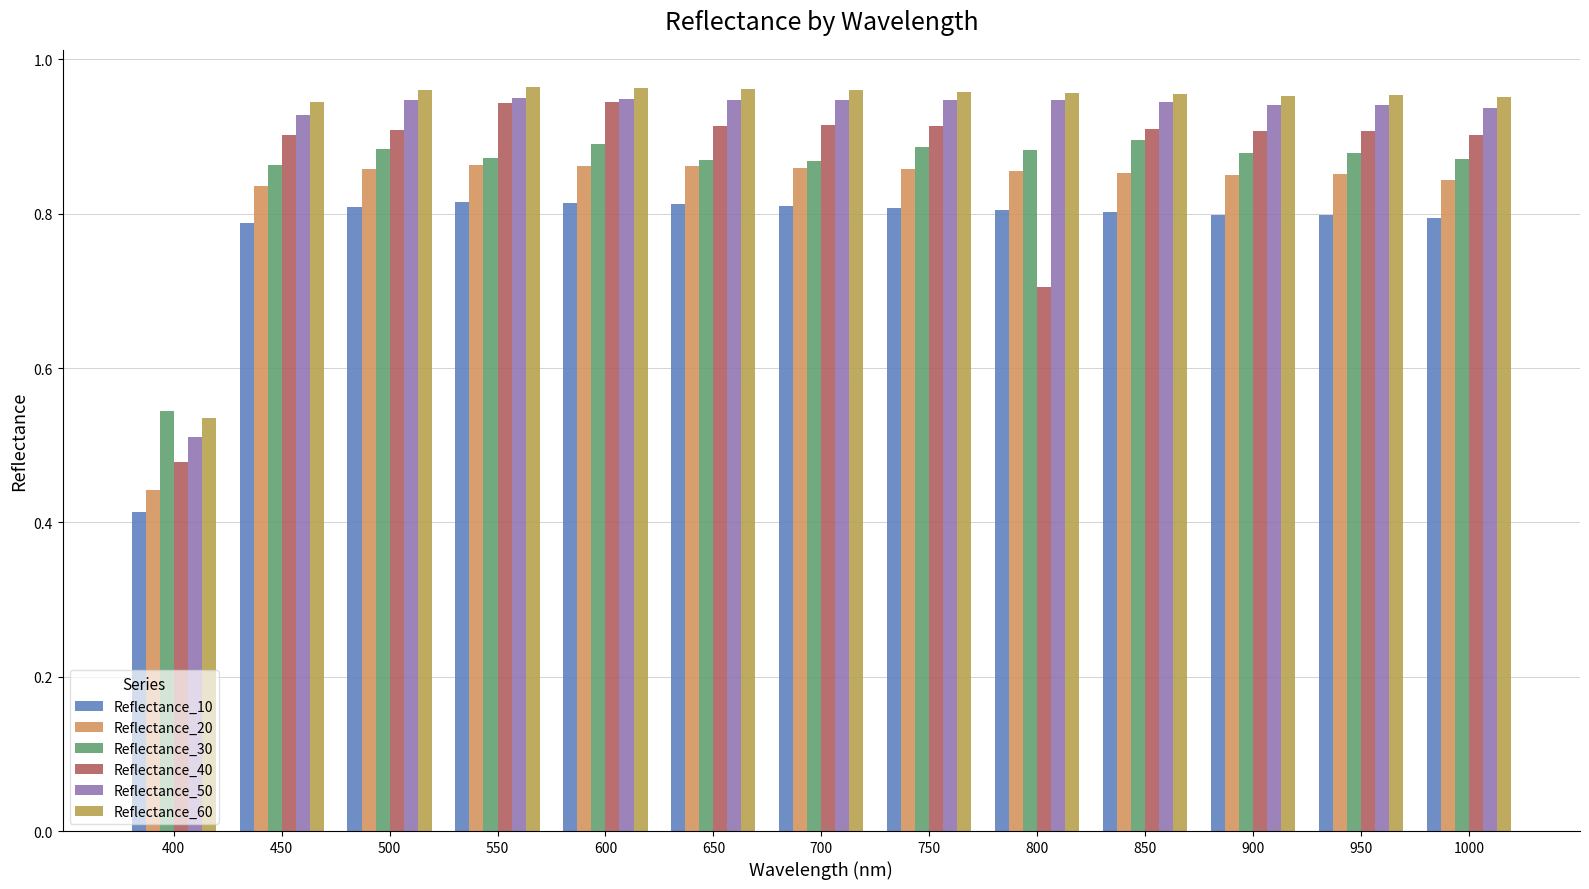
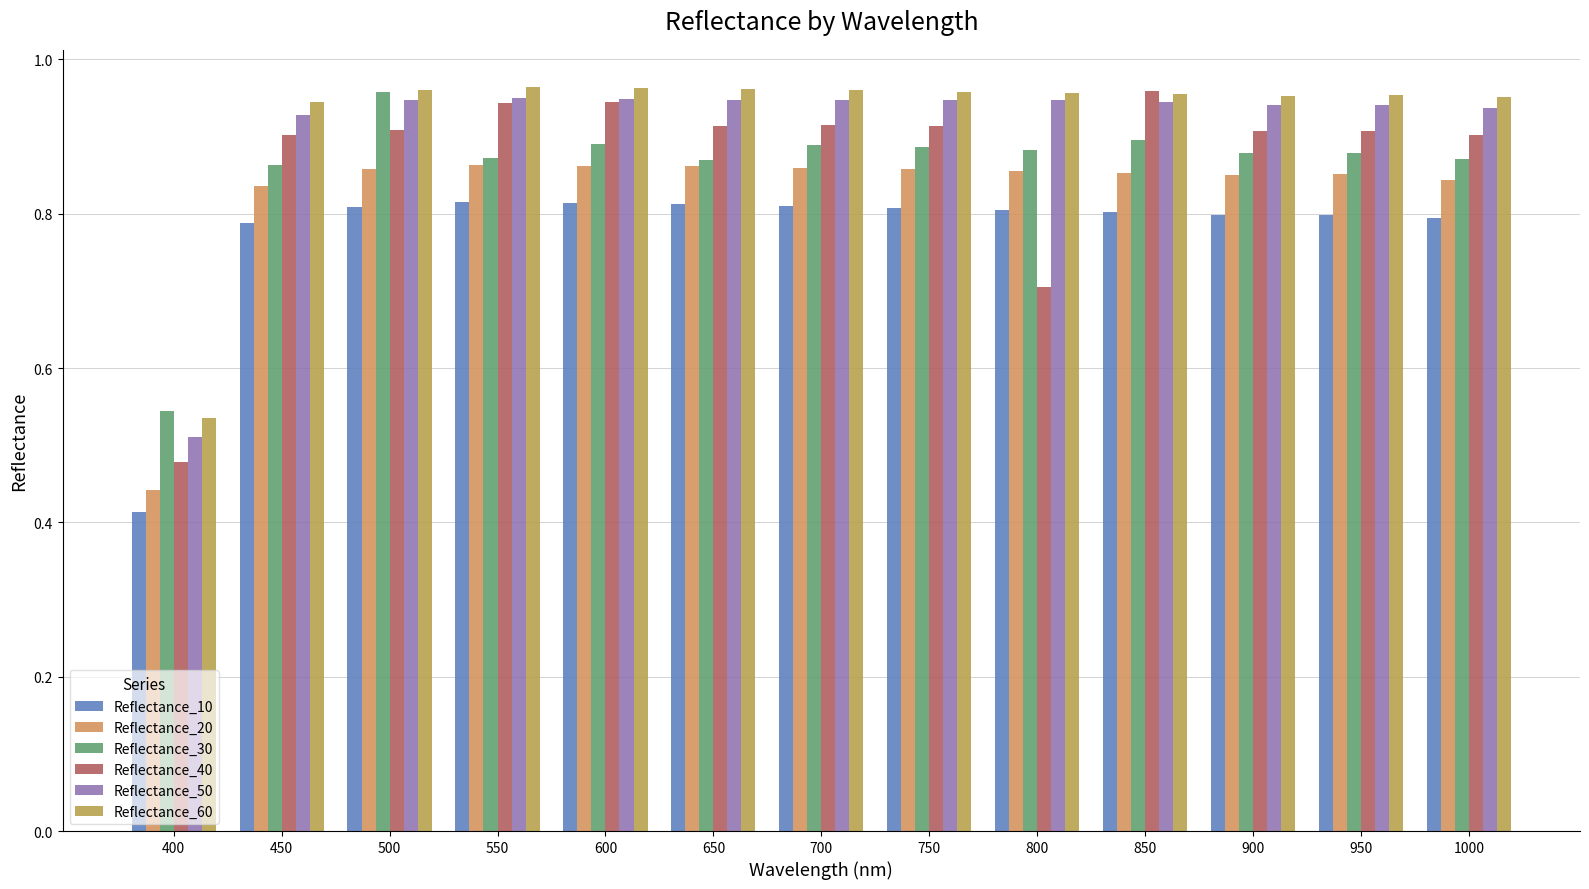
Reflectance_30, 500: 0.88 -> 0.96
Reflectance_30, 700: 0.87 -> 0.89
Reflectance_40, 850: 0.91 -> 0.96
